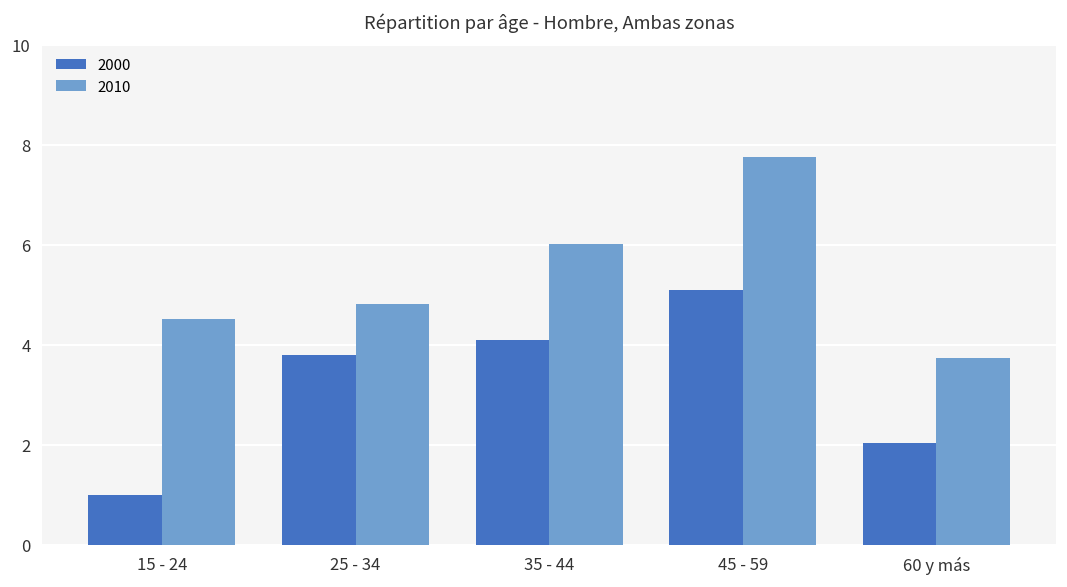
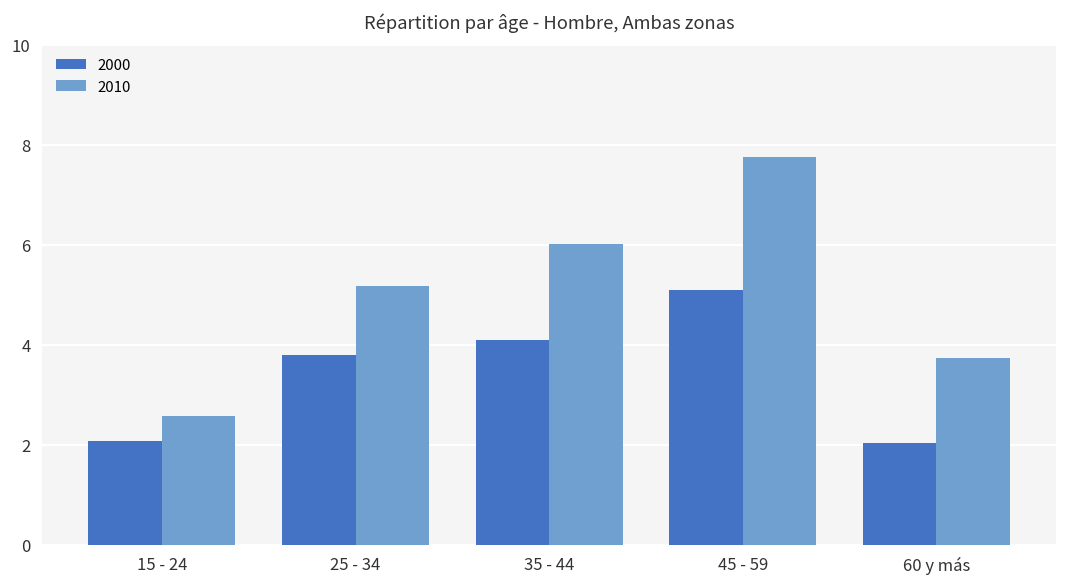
2000, 15 - 24: 1.0 -> 2.1
2010, 15 - 24: 4.5 -> 2.6
2010, 25 - 34: 4.8 -> 5.2
